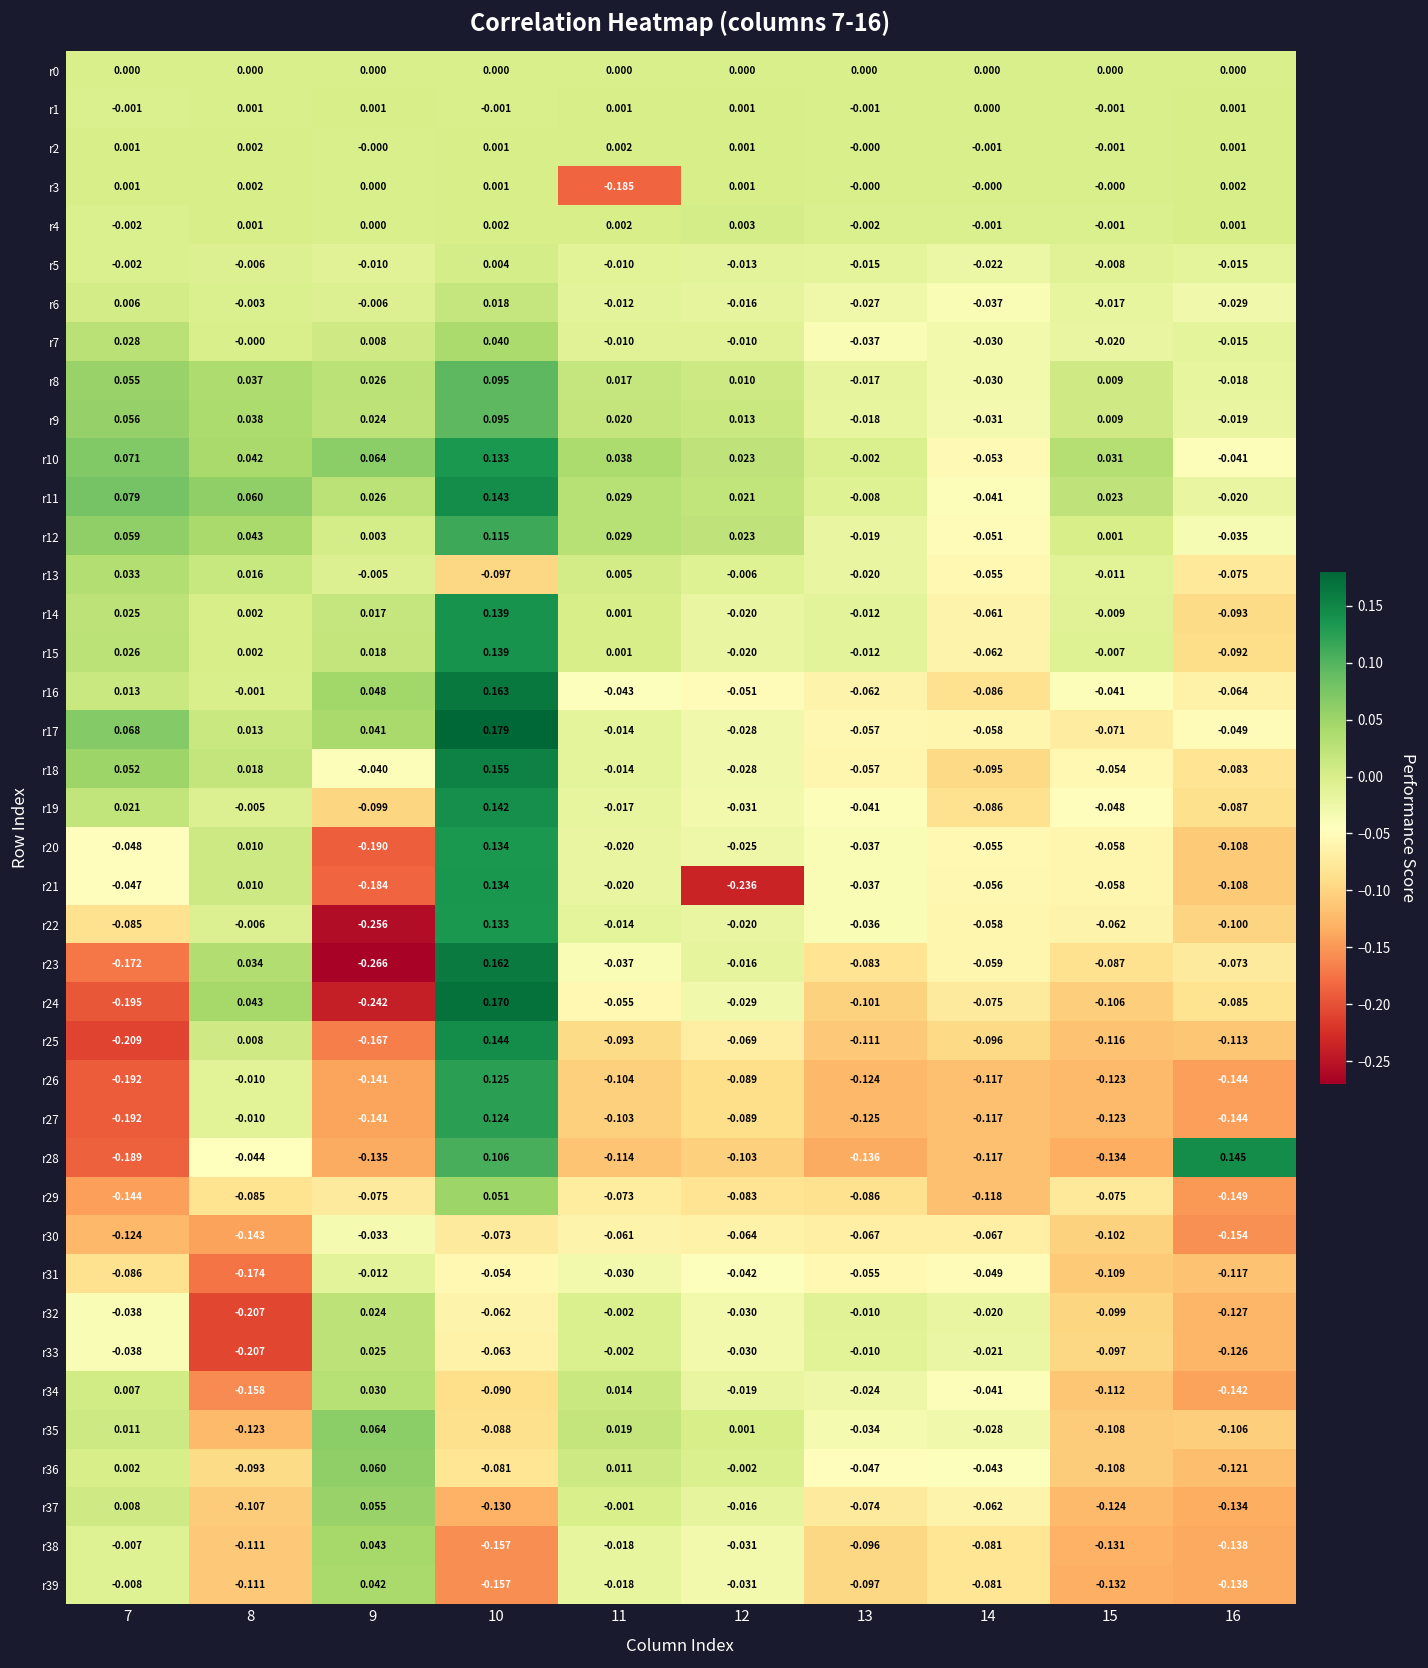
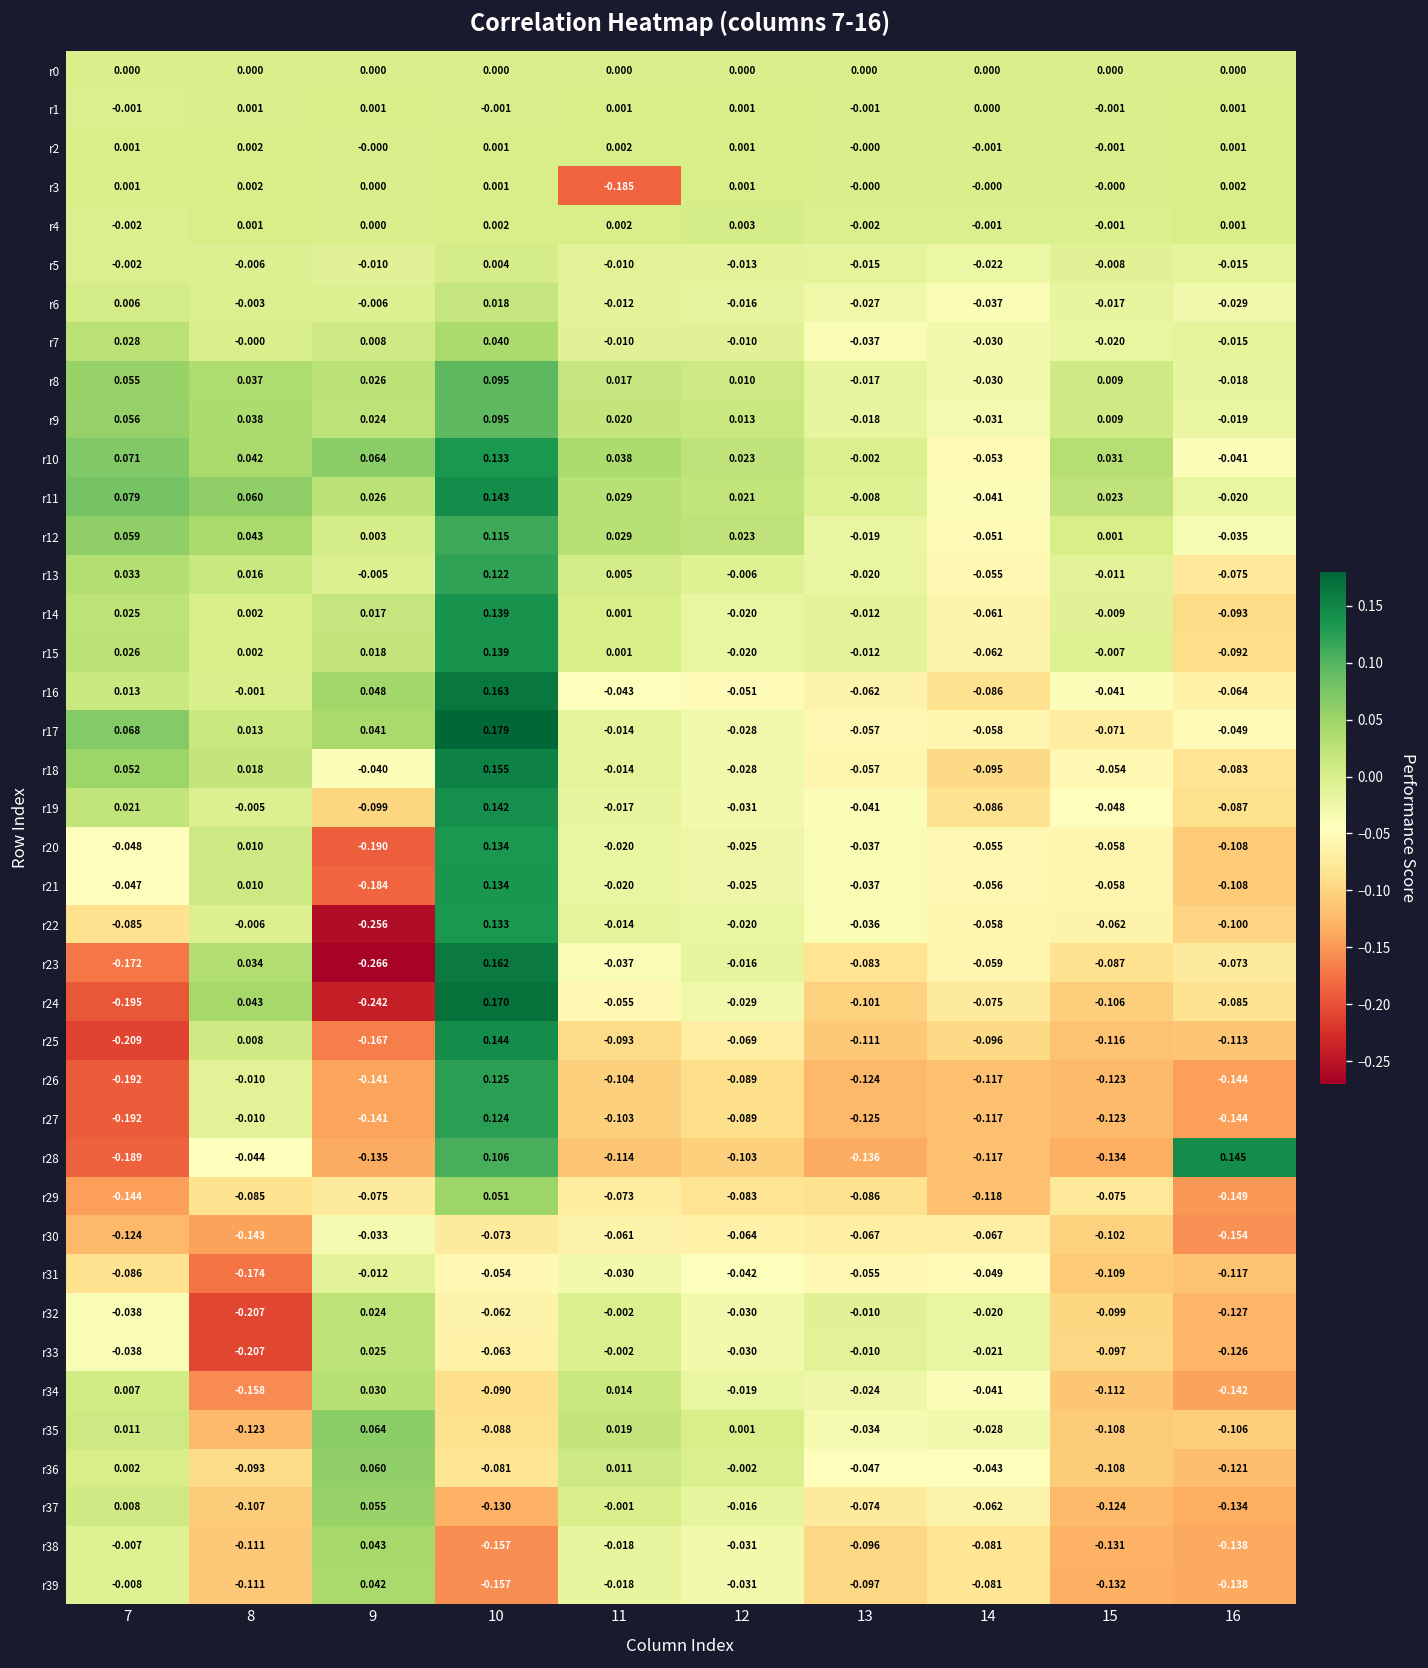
r13, 10: -0.097 -> 0.122
r21, 12: -0.236 -> -0.025
